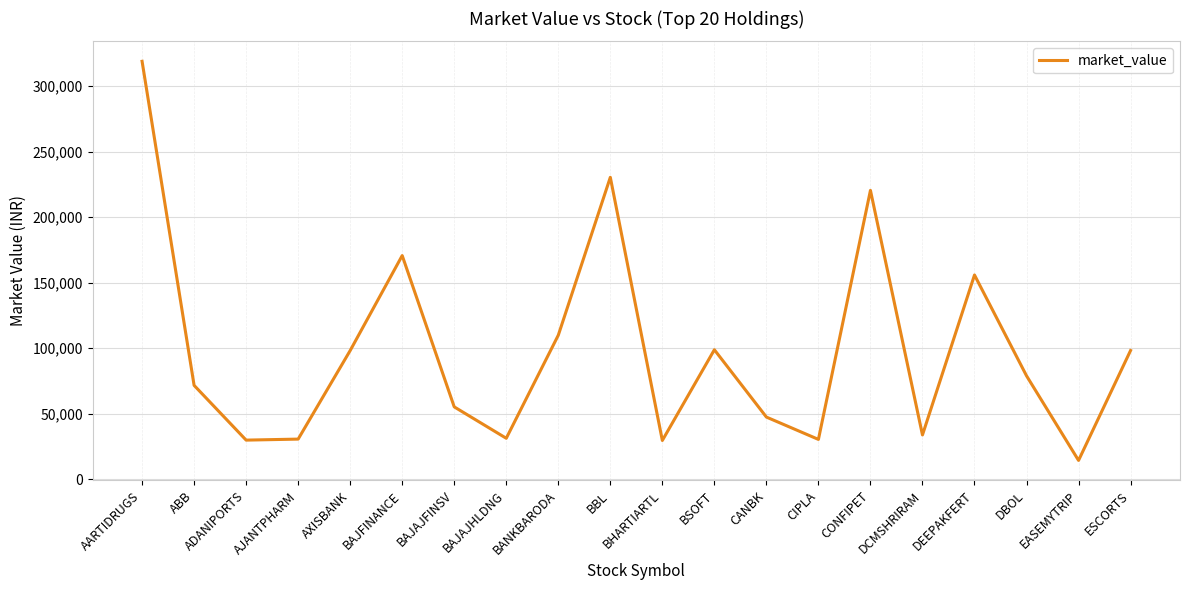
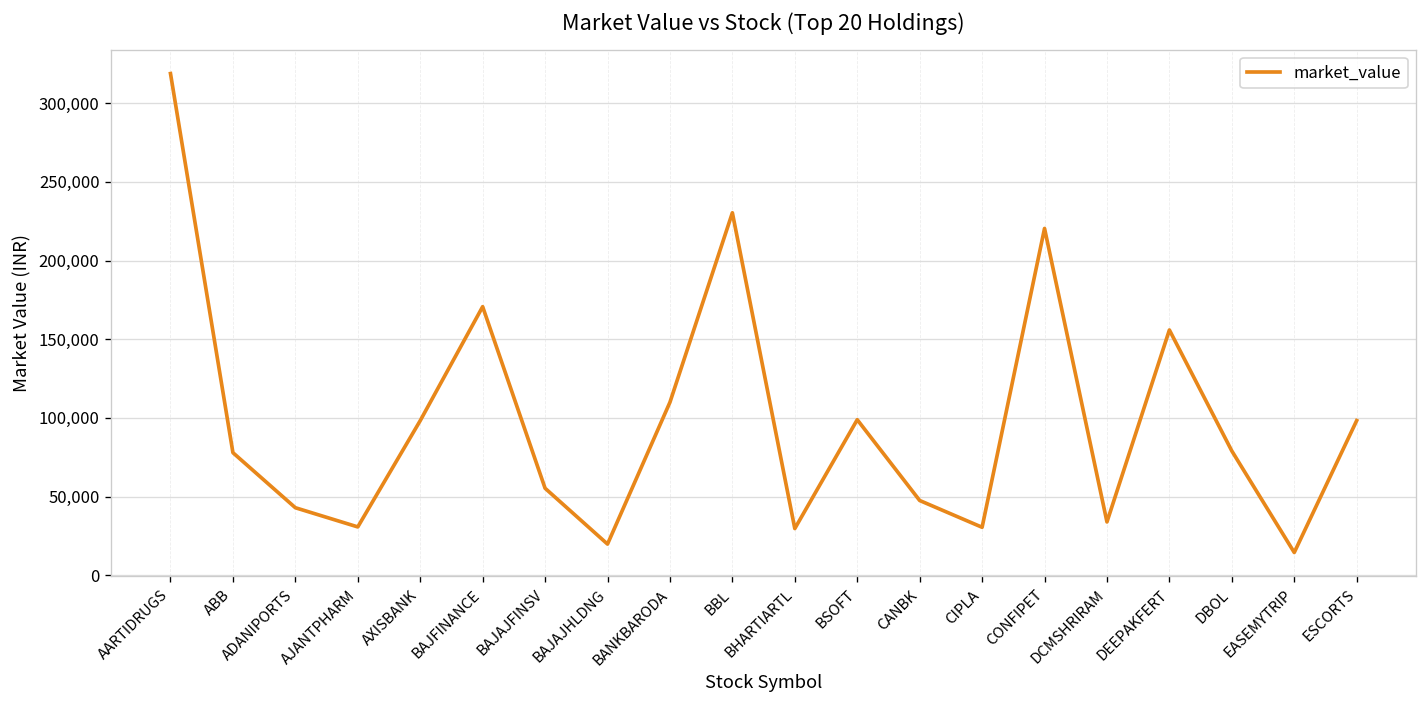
ABB: 72,000 -> 78,000
ADANIPORTS: 30,000 -> 43,000
BAJAJHLDNG: 31,000 -> 20,000
